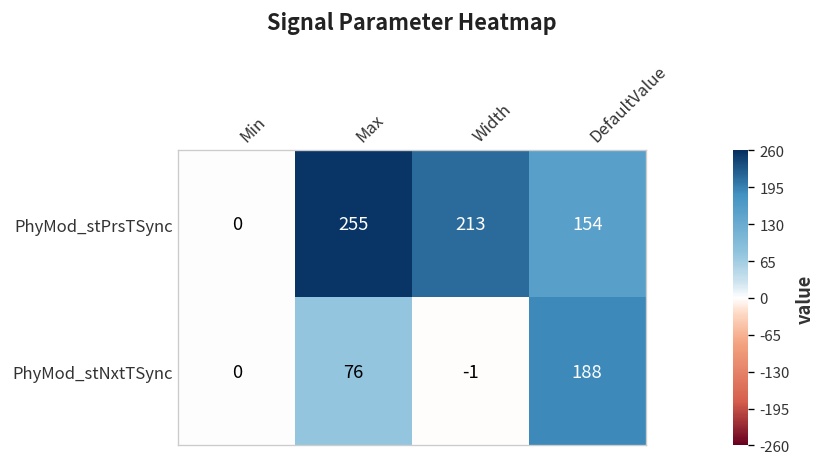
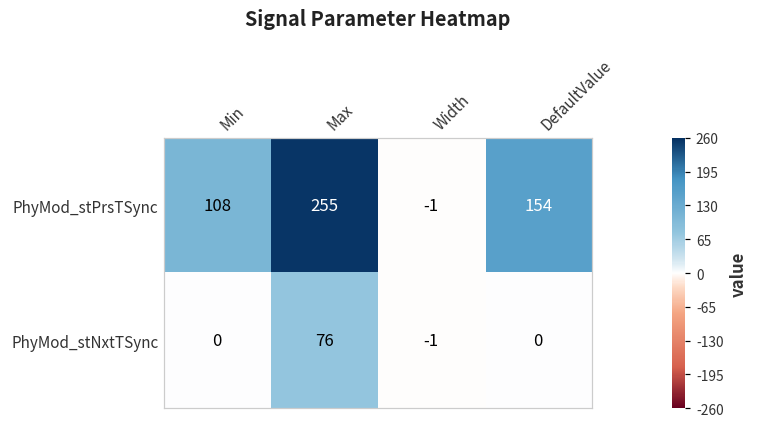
PhyMod_stPrsTSync, Min: 0 -> 108
PhyMod_stPrsTSync, Width: 213 -> -1
PhyMod_stNxtTSync, DefaultValue: 188 -> 0
